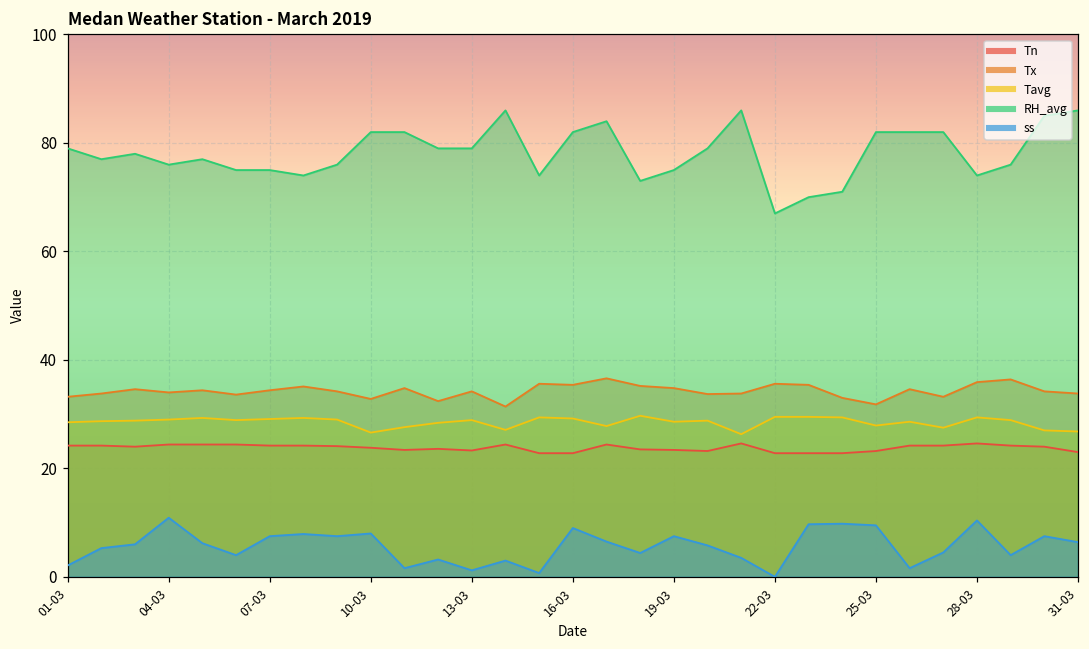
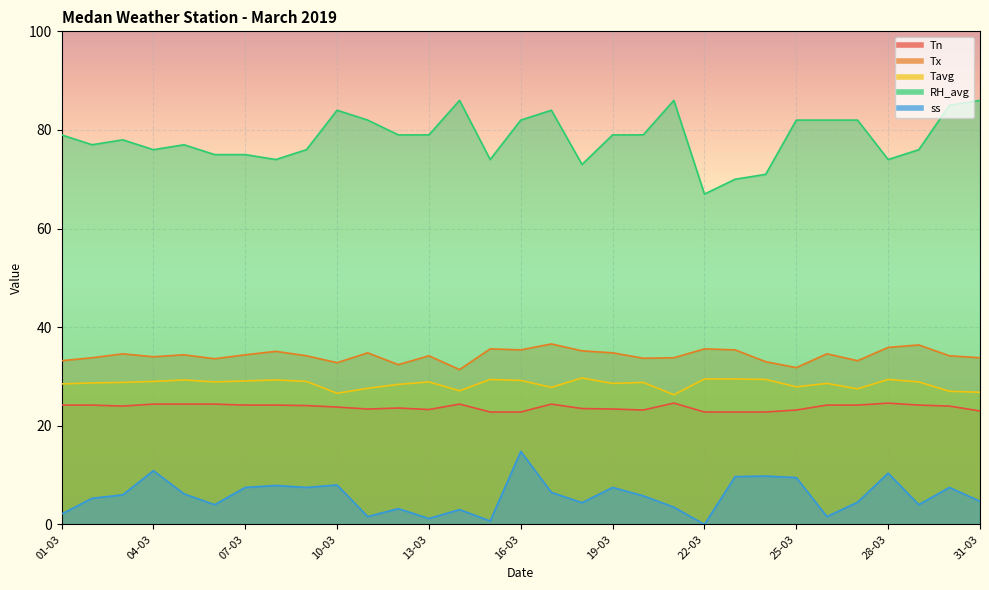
RH_avg, 10-03: 82 -> 84
ss, 16-03: 9 -> 15
RH_avg, 19-03: 75 -> 79
ss, 31-03: 6 -> 5
